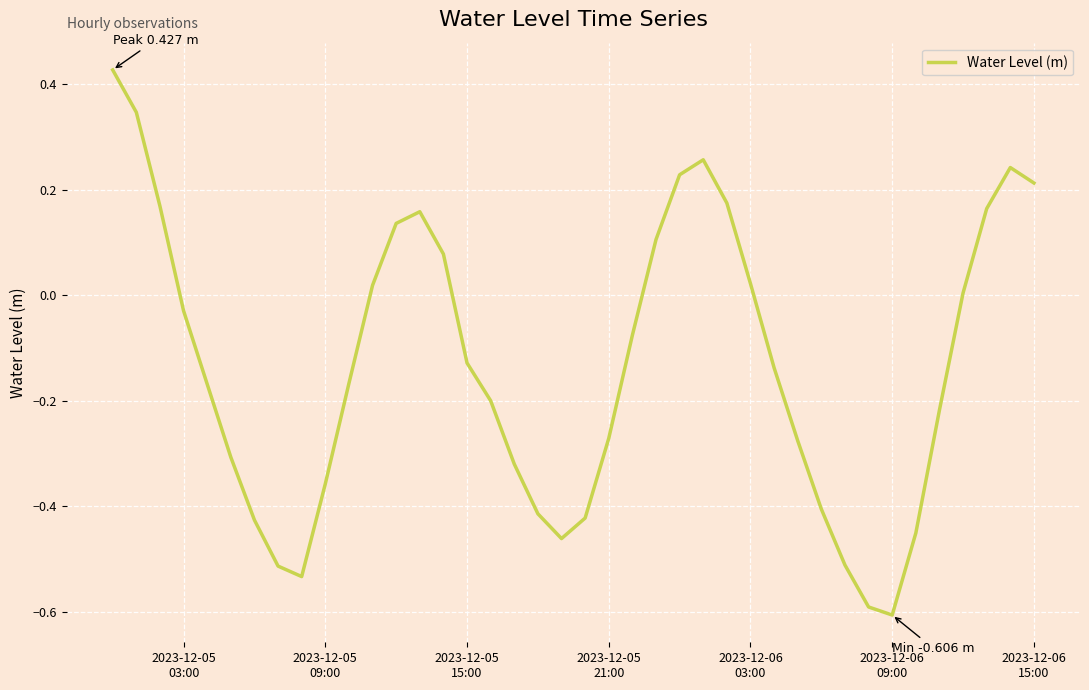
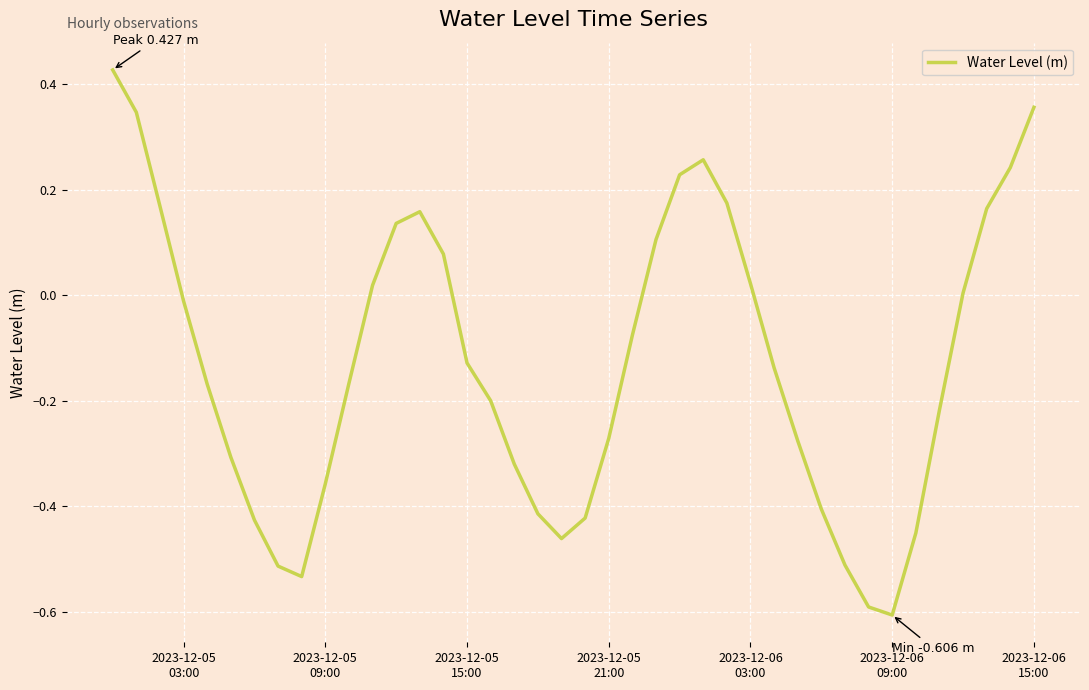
2023-12-05 03:00: -0.03 -> -0.01
2023-12-06 15:00: 0.21 -> 0.36
